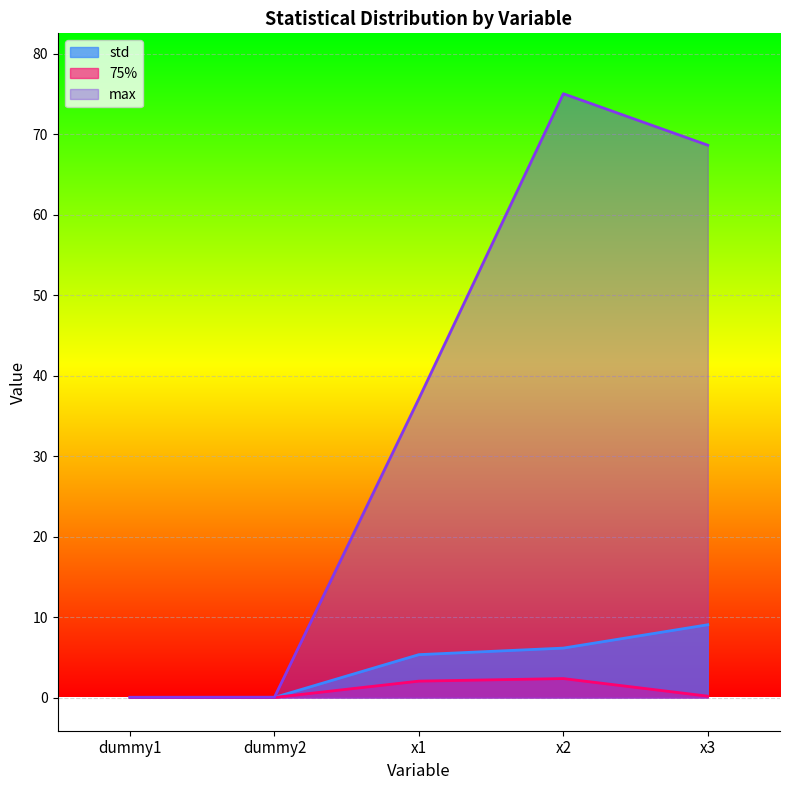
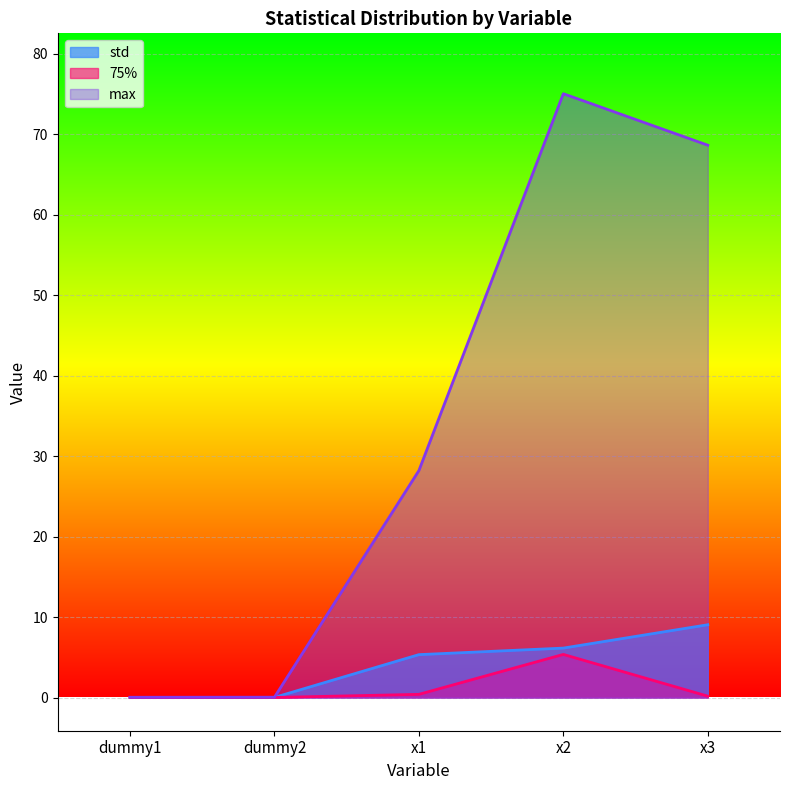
75%, x1: 2 -> 0
max, x1: 37 -> 28
75%, x2: 2 -> 5
